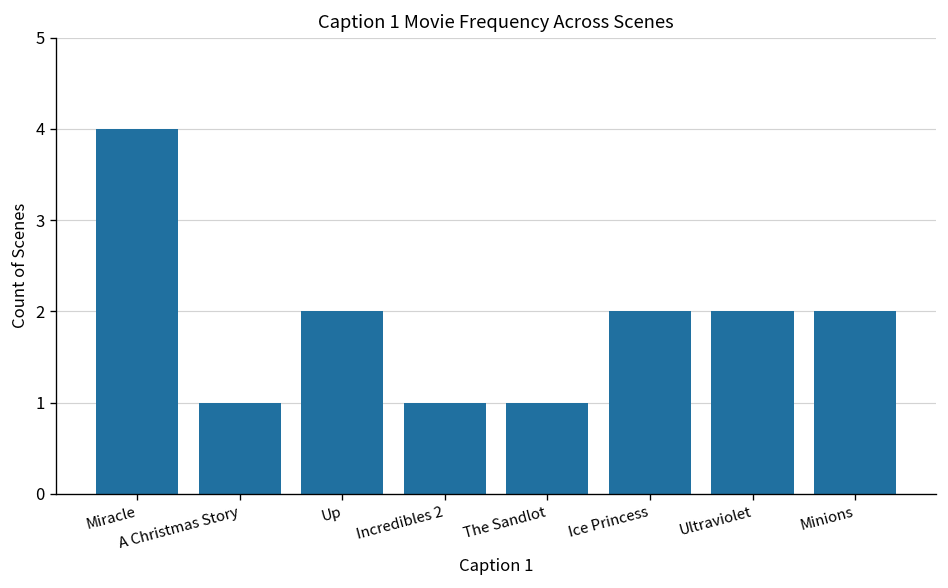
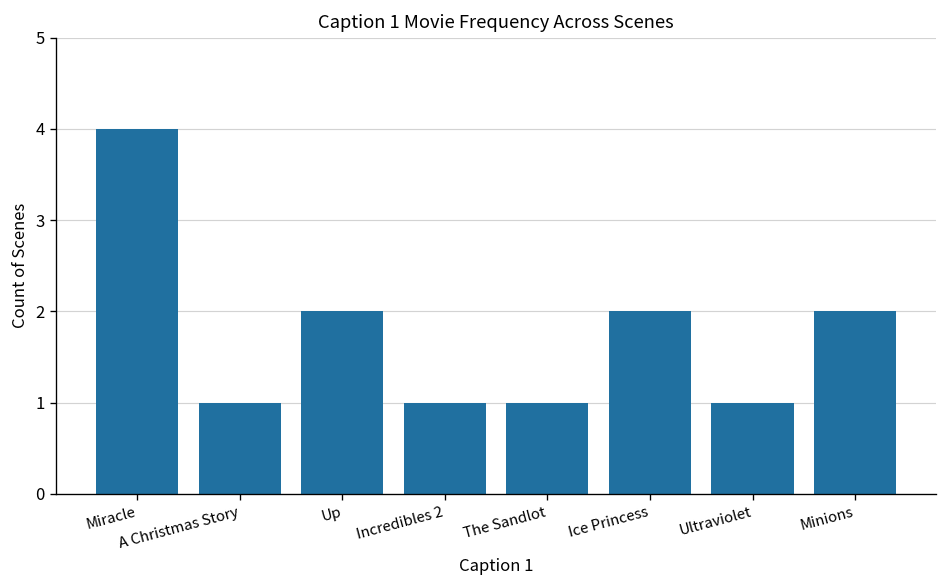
Ultraviolet: 2 -> 1
